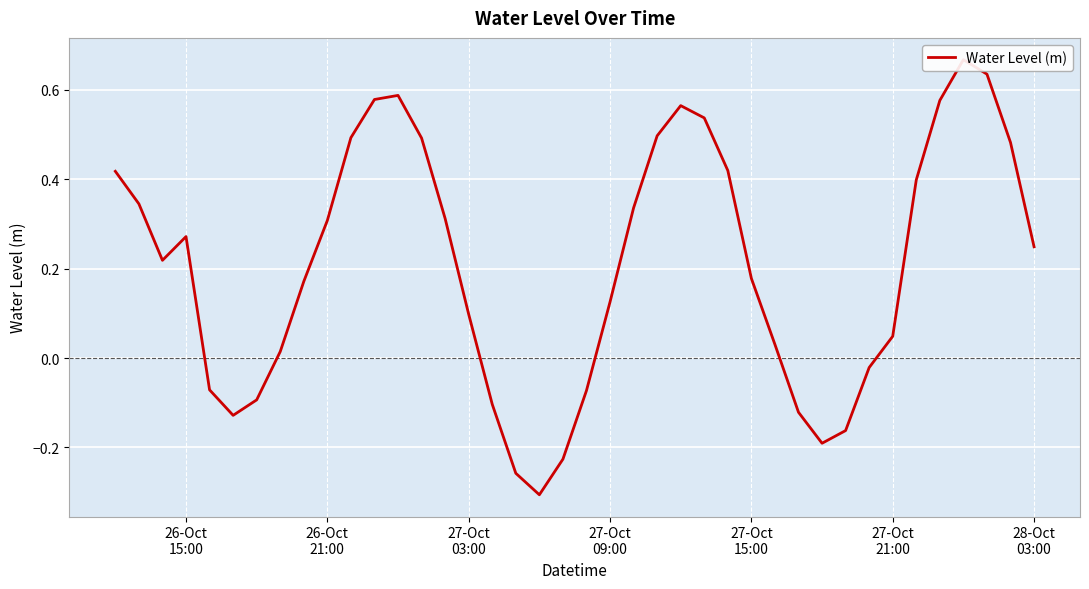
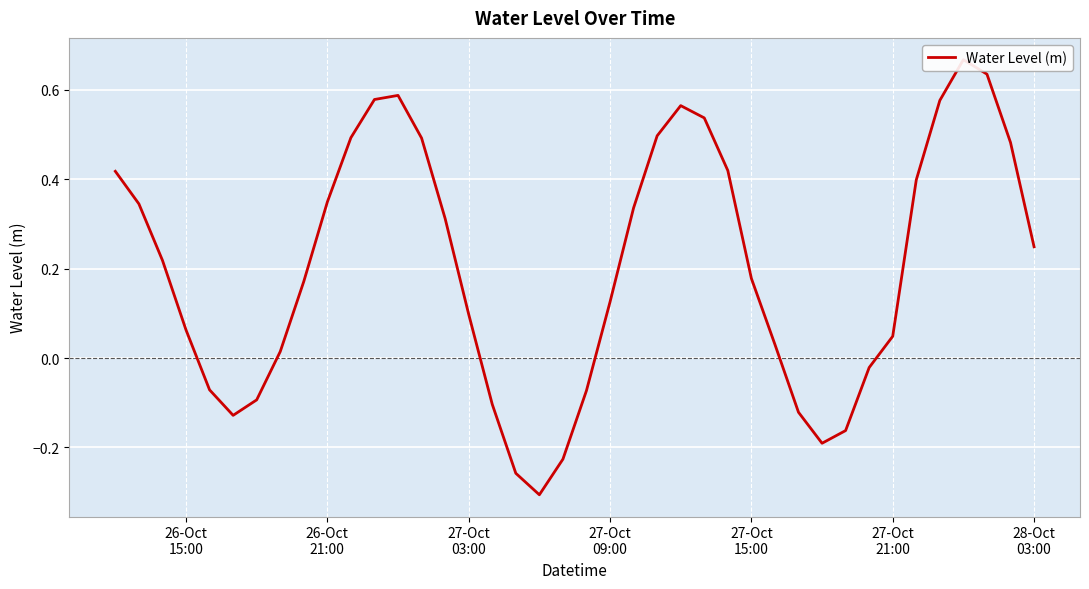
26-Oct 15:00: 0.27 -> 0.06
26-Oct 21:00: 0.31 -> 0.35
